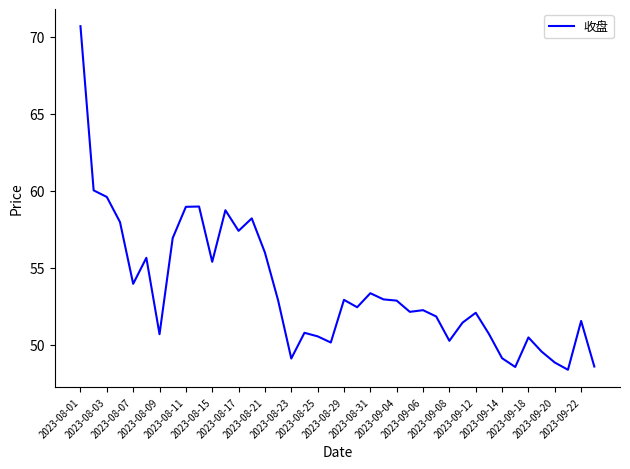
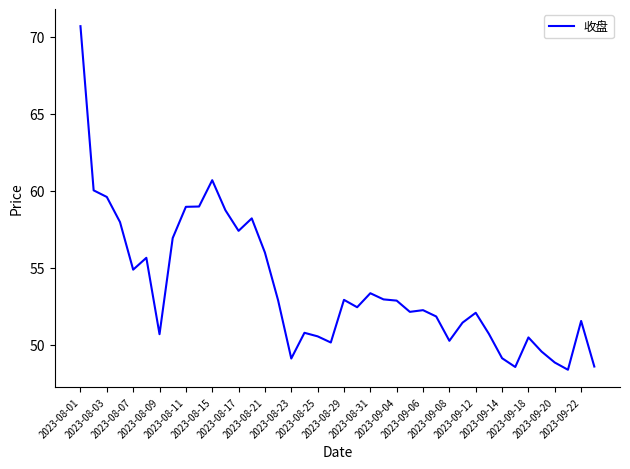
2023-08-07: 54.0 -> 54.9
2023-08-15: 55.4 -> 60.7
